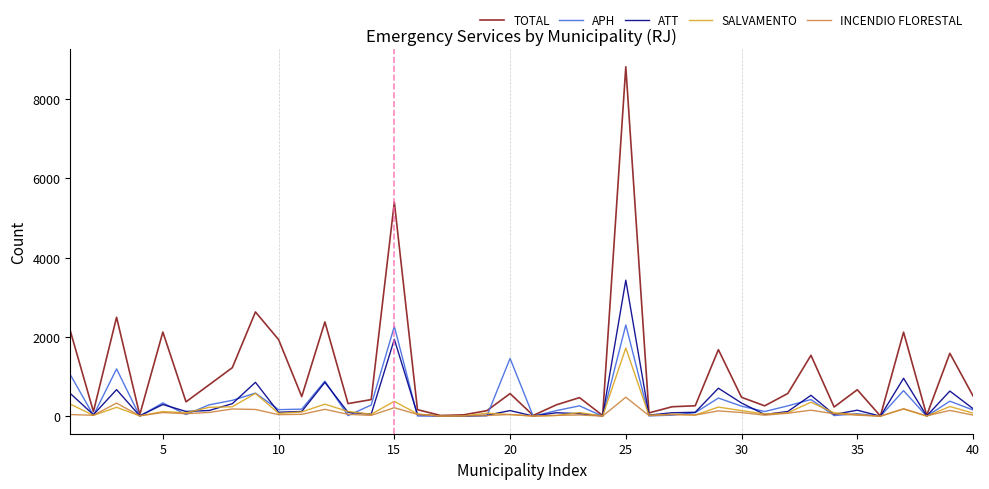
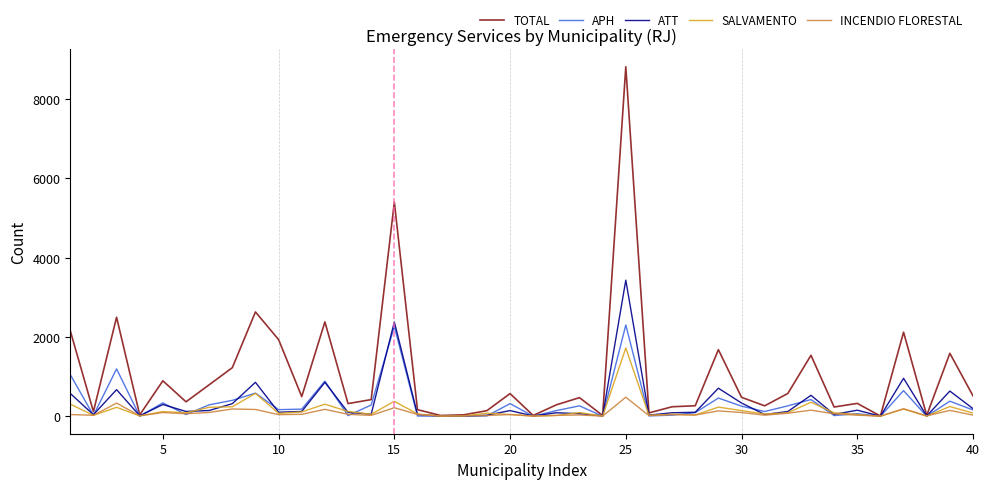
TOTAL, 5: 2100 -> 900
ATT, 15: 1900 -> 2400
APH, 20: 1500 -> 300
TOTAL, 35: 700 -> 300
